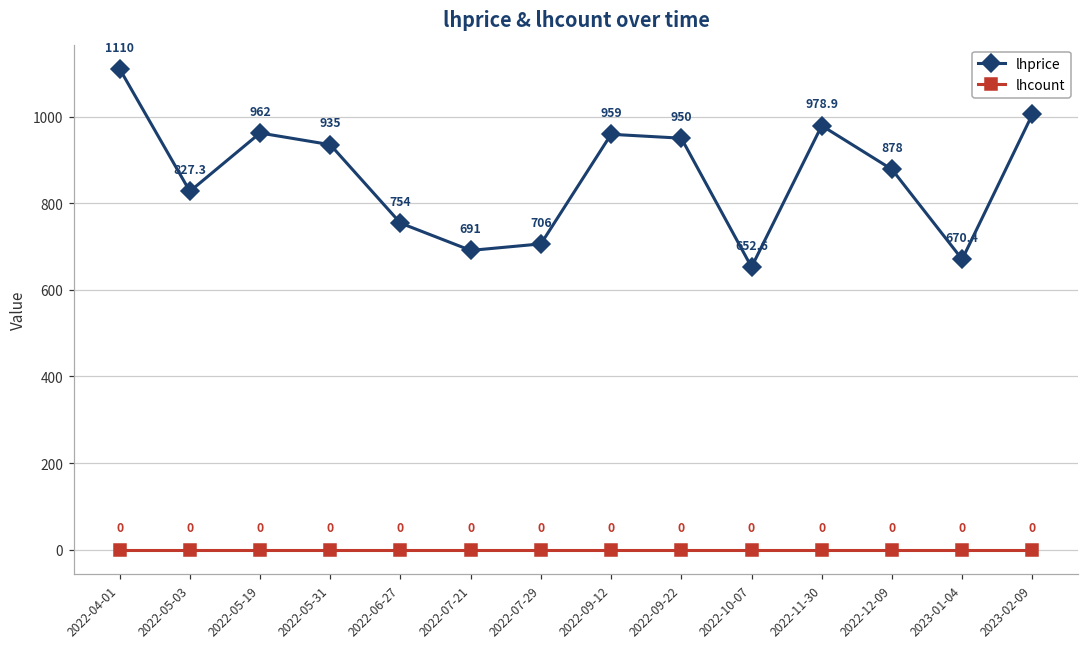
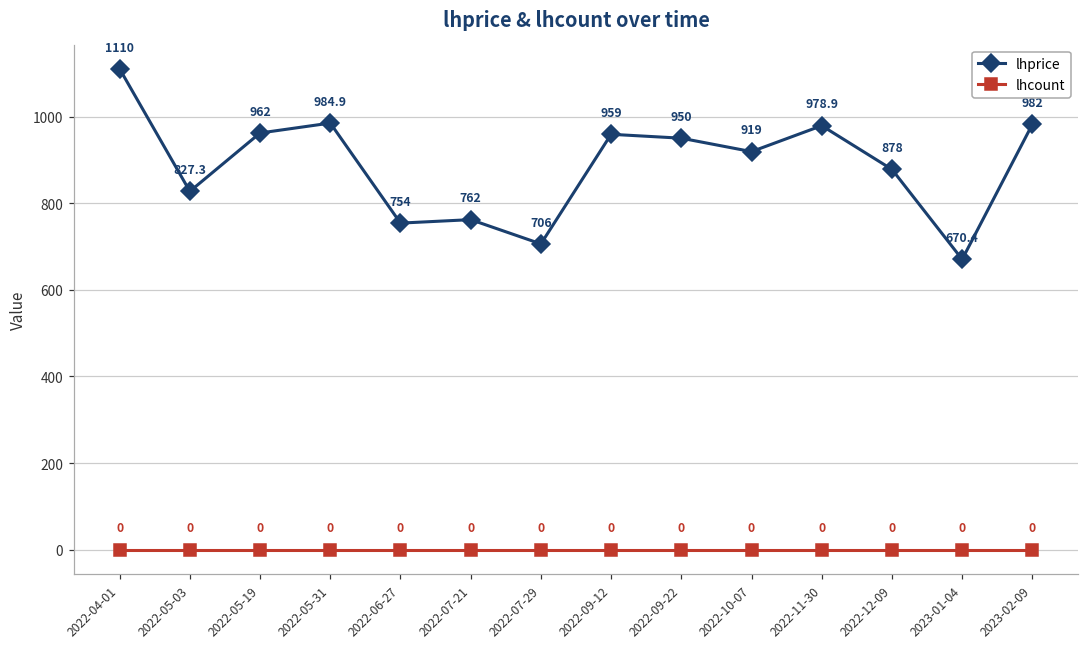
lhprice, 2022-05-31: 935 -> 984.9
lhprice, 2022-07-21: 691 -> 762
lhprice, 2022-10-07: 652.6 -> 919
lhprice, 2023-02-09: 1010 -> 980
